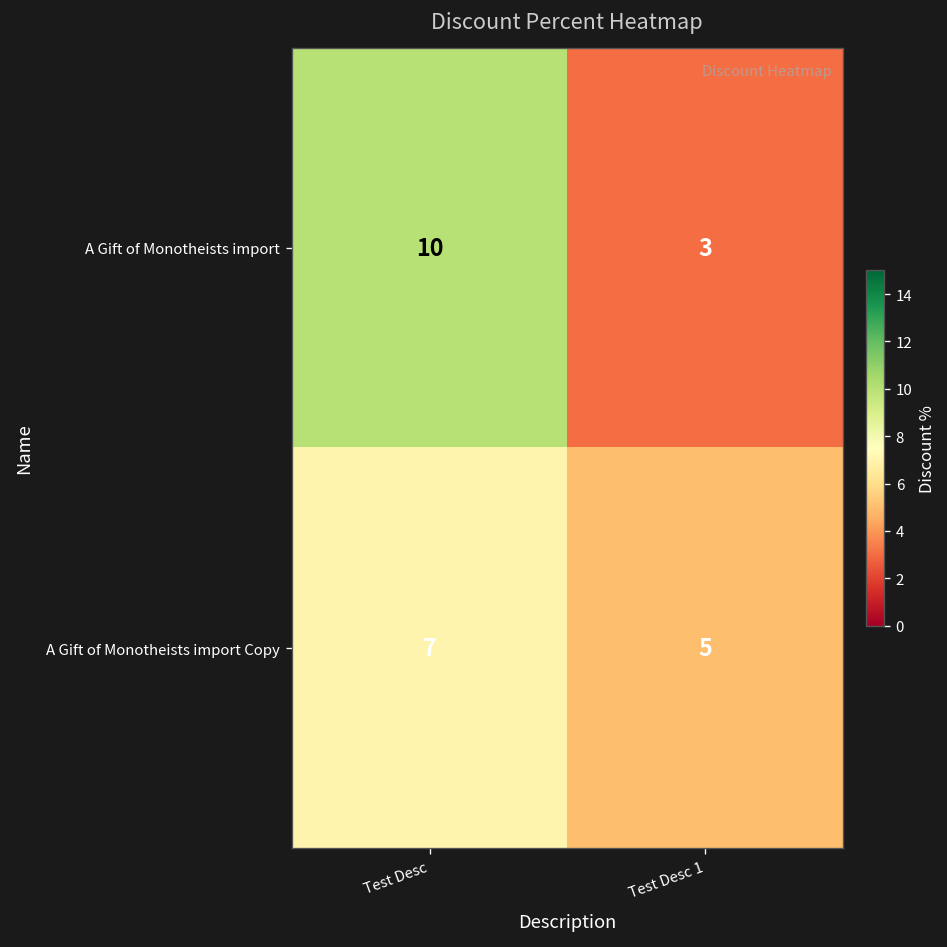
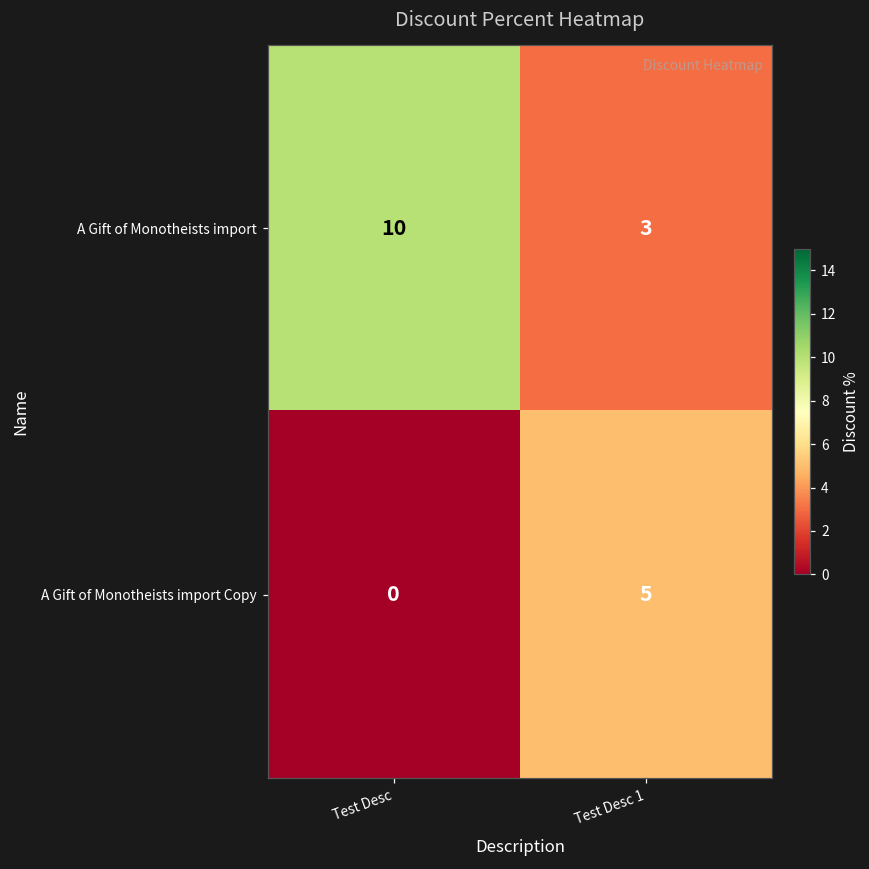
A Gift of Monotheists import Copy, Test Desc: 7 -> 0
